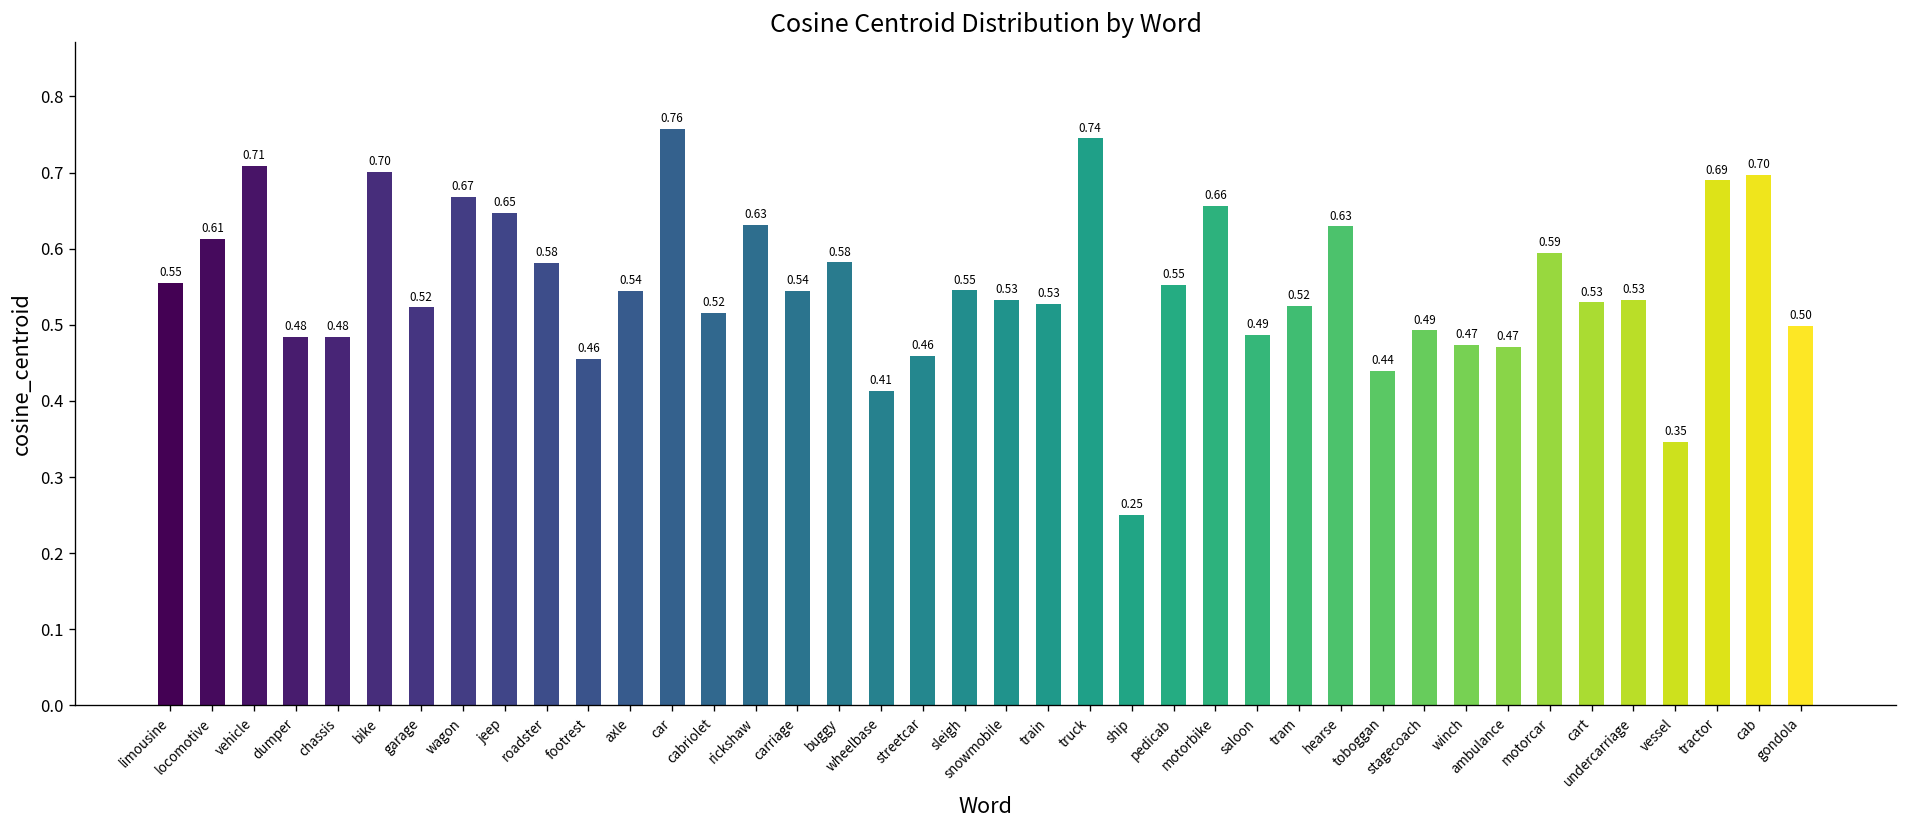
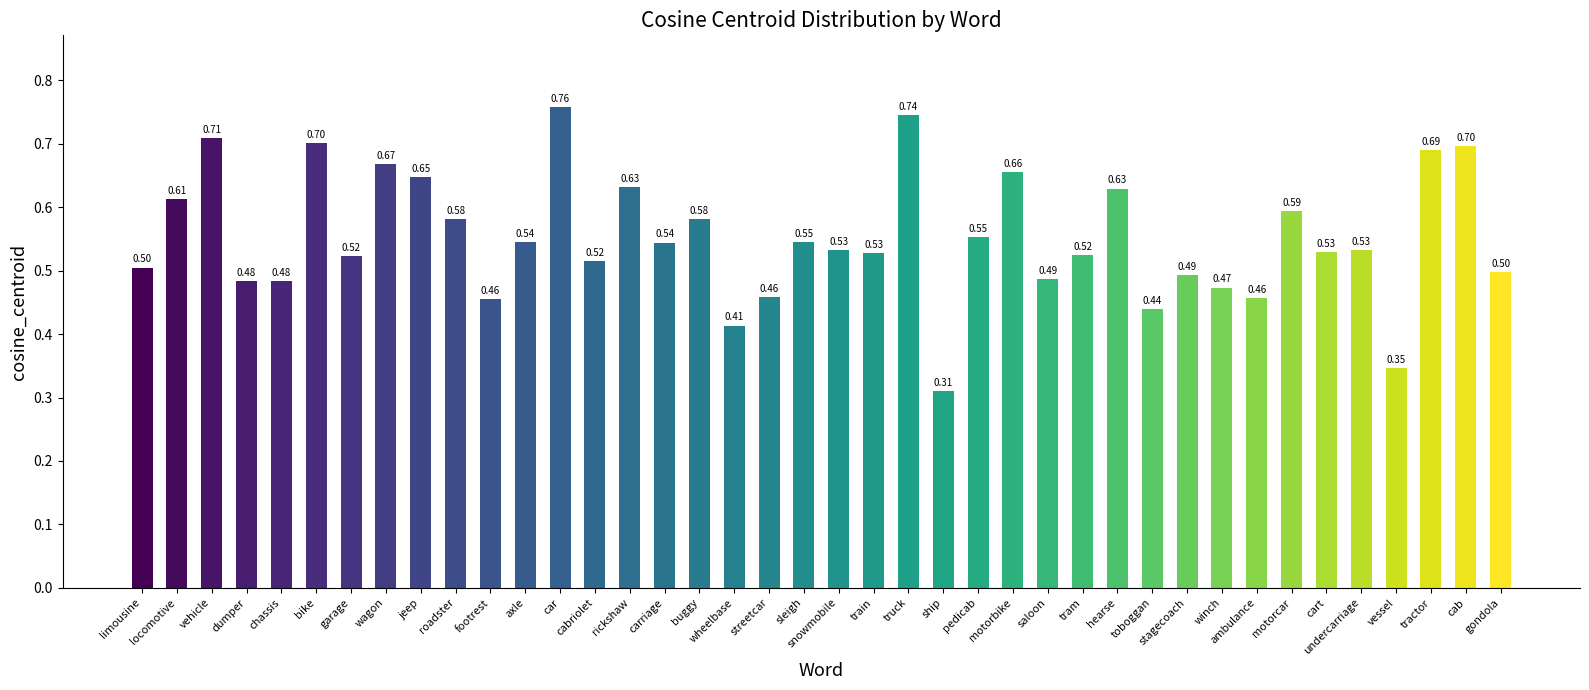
limousine: 0.55 -> 0.50
ship: 0.25 -> 0.31
ambulance: 0.47 -> 0.46
